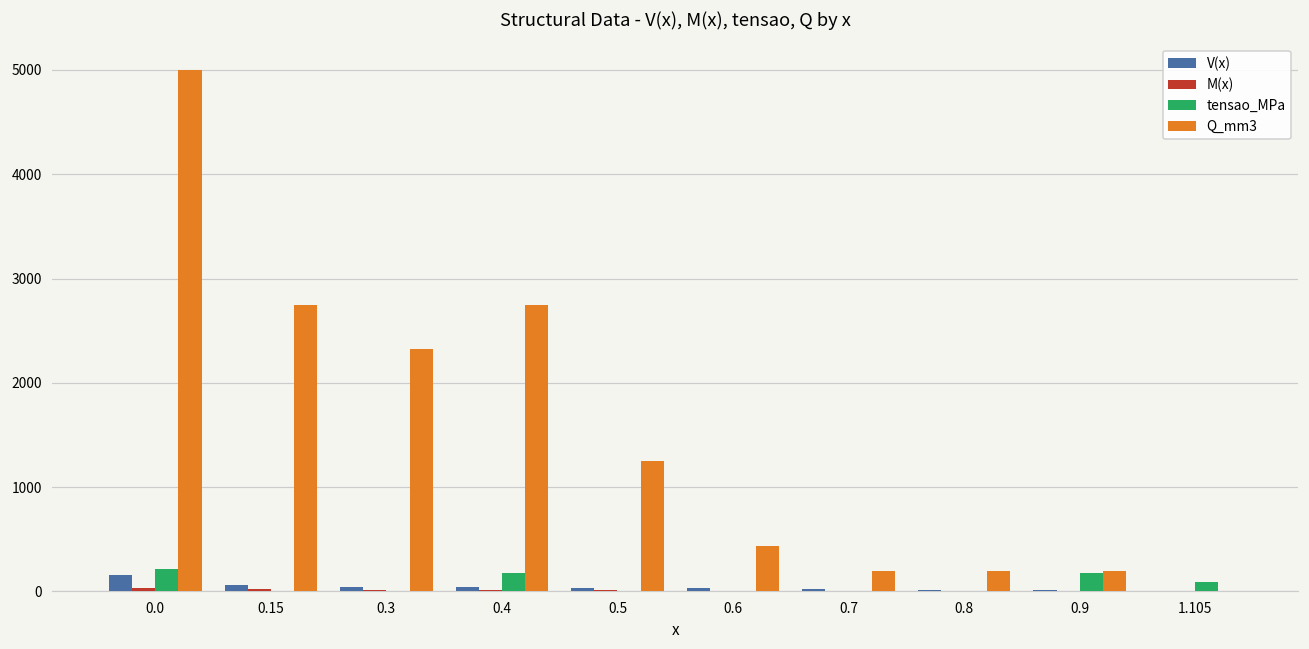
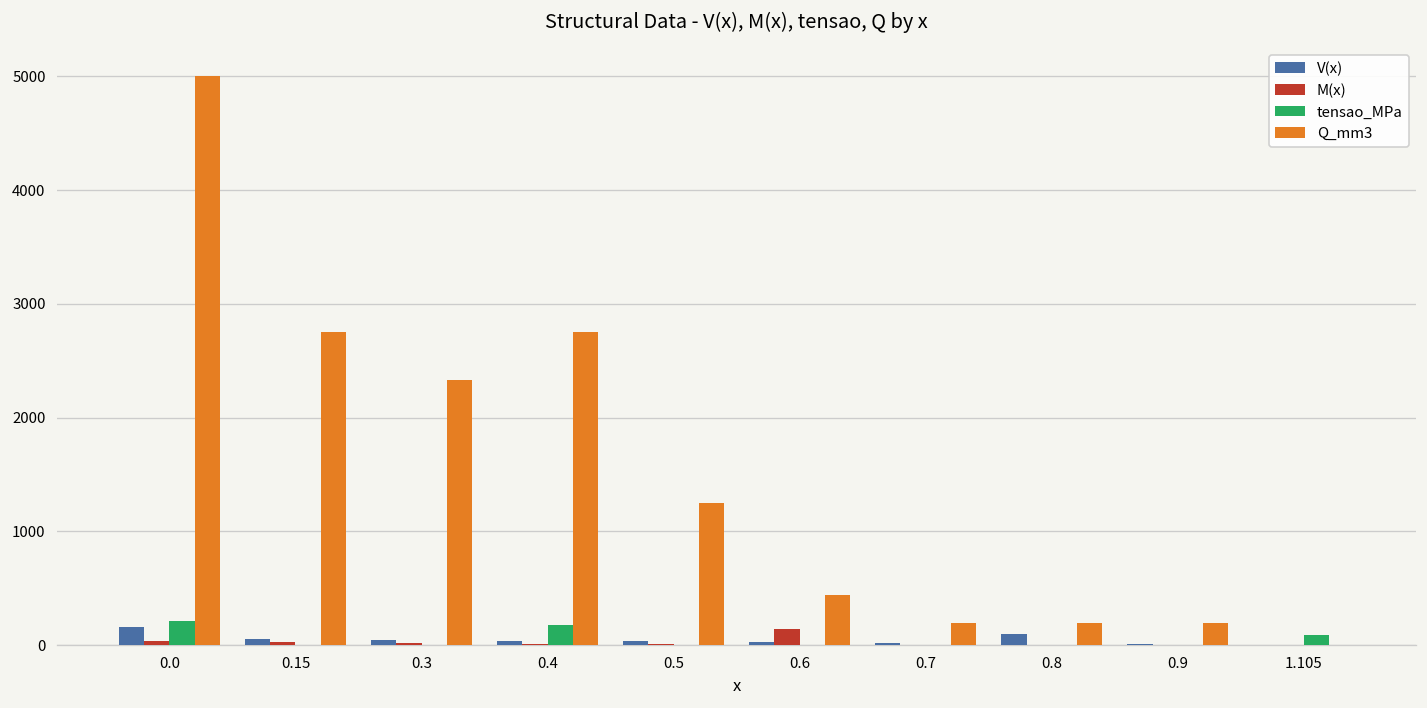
M(x), 0.6: 0 -> 100
V(x), 0.8: 0 -> 100
tensao_MPa, 0.9: 200 -> 0
